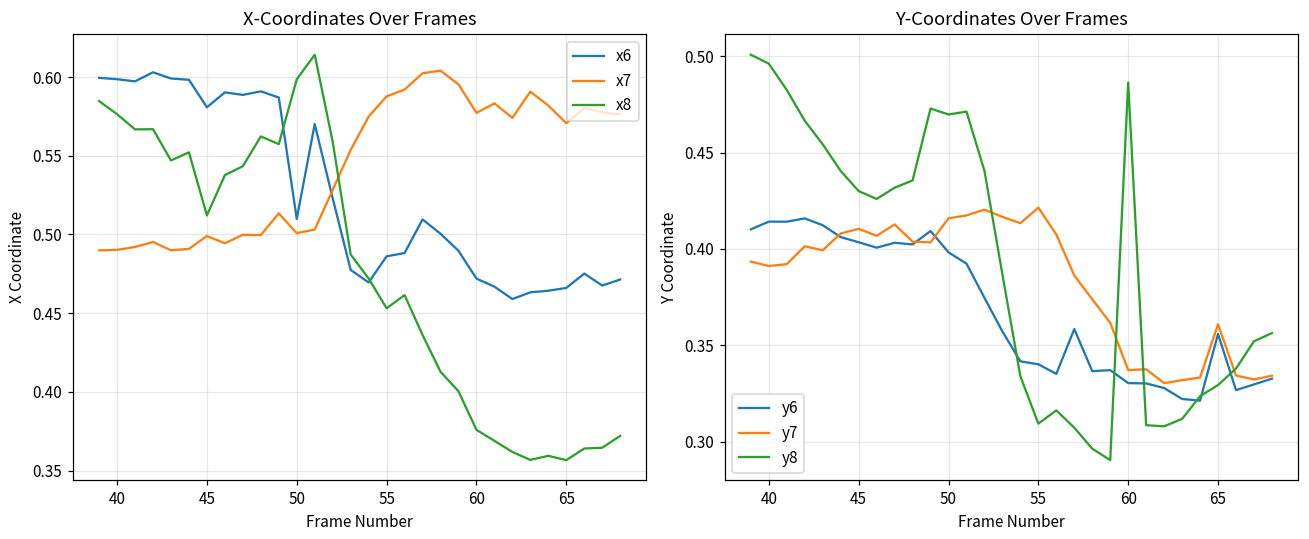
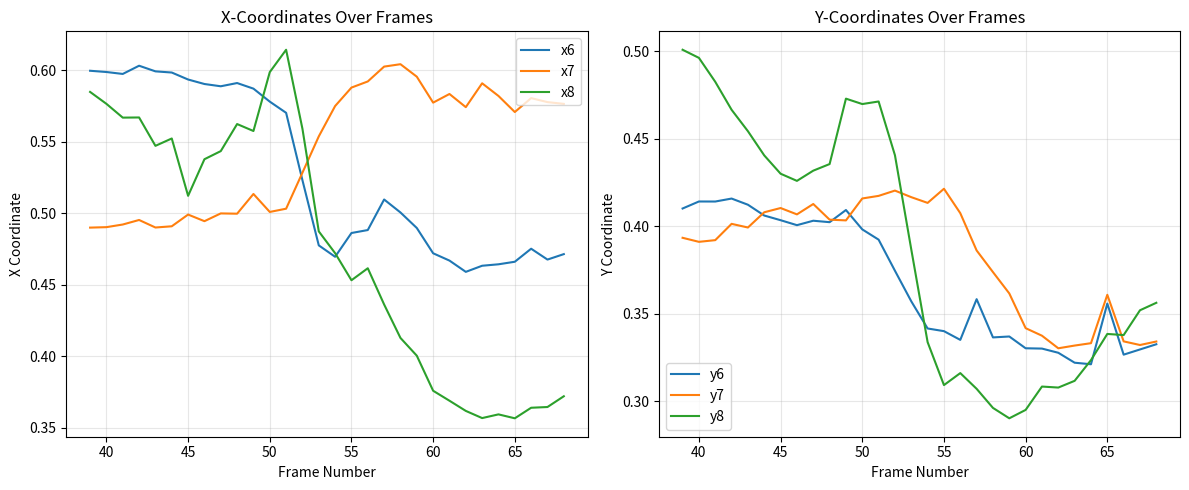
X-Coordinates Over Frames, x6, 45: 0.581 -> 0.593
X-Coordinates Over Frames, x6, 50: 0.510 -> 0.578
Y-Coordinates Over Frames, y7, 60: 0.337 -> 0.342
Y-Coordinates Over Frames, y8, 60: 0.486 -> 0.295
Y-Coordinates Over Frames, y8, 65: 0.329 -> 0.339
